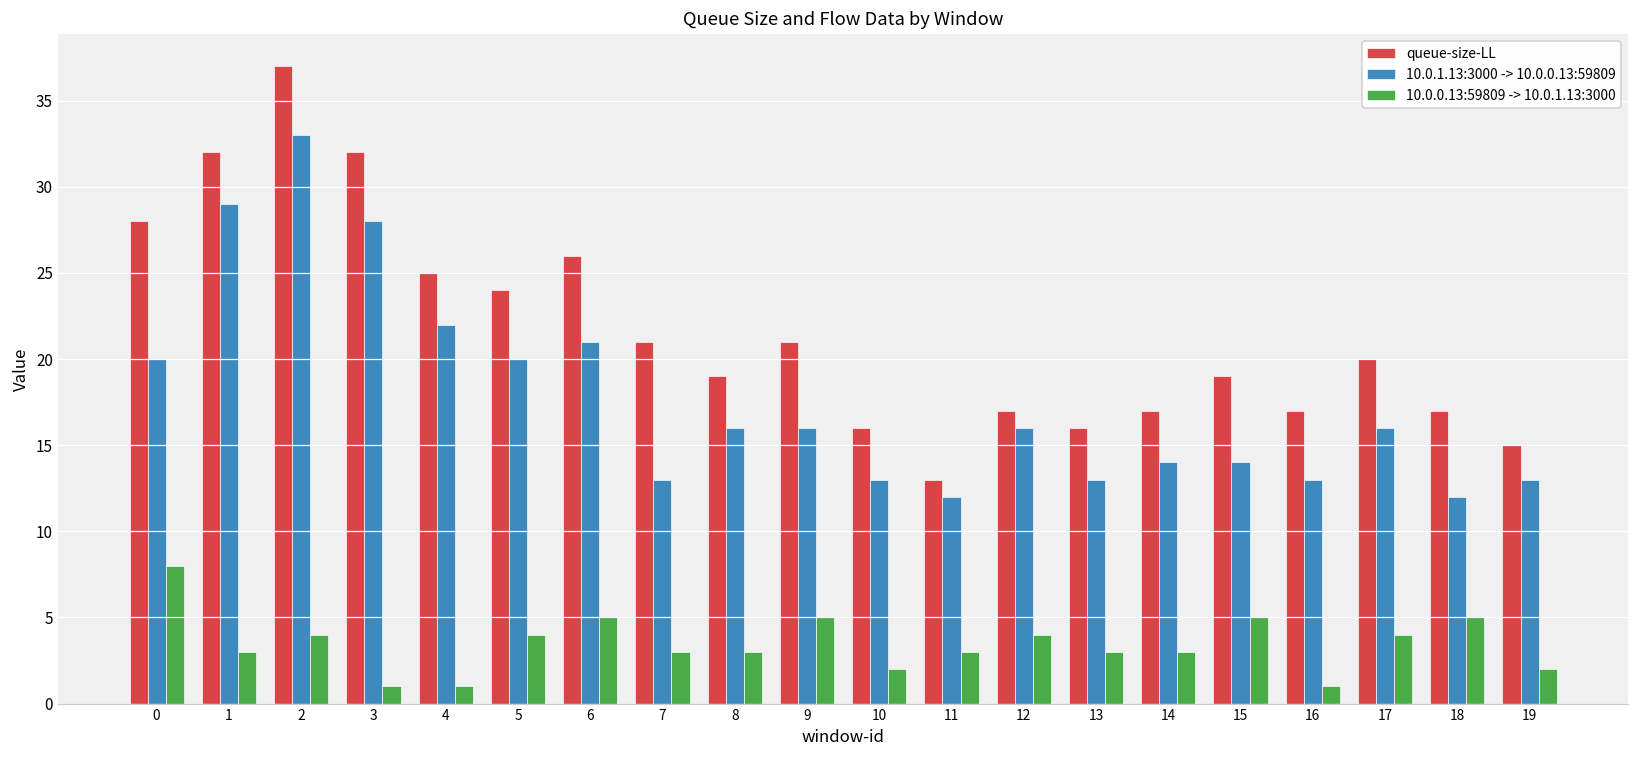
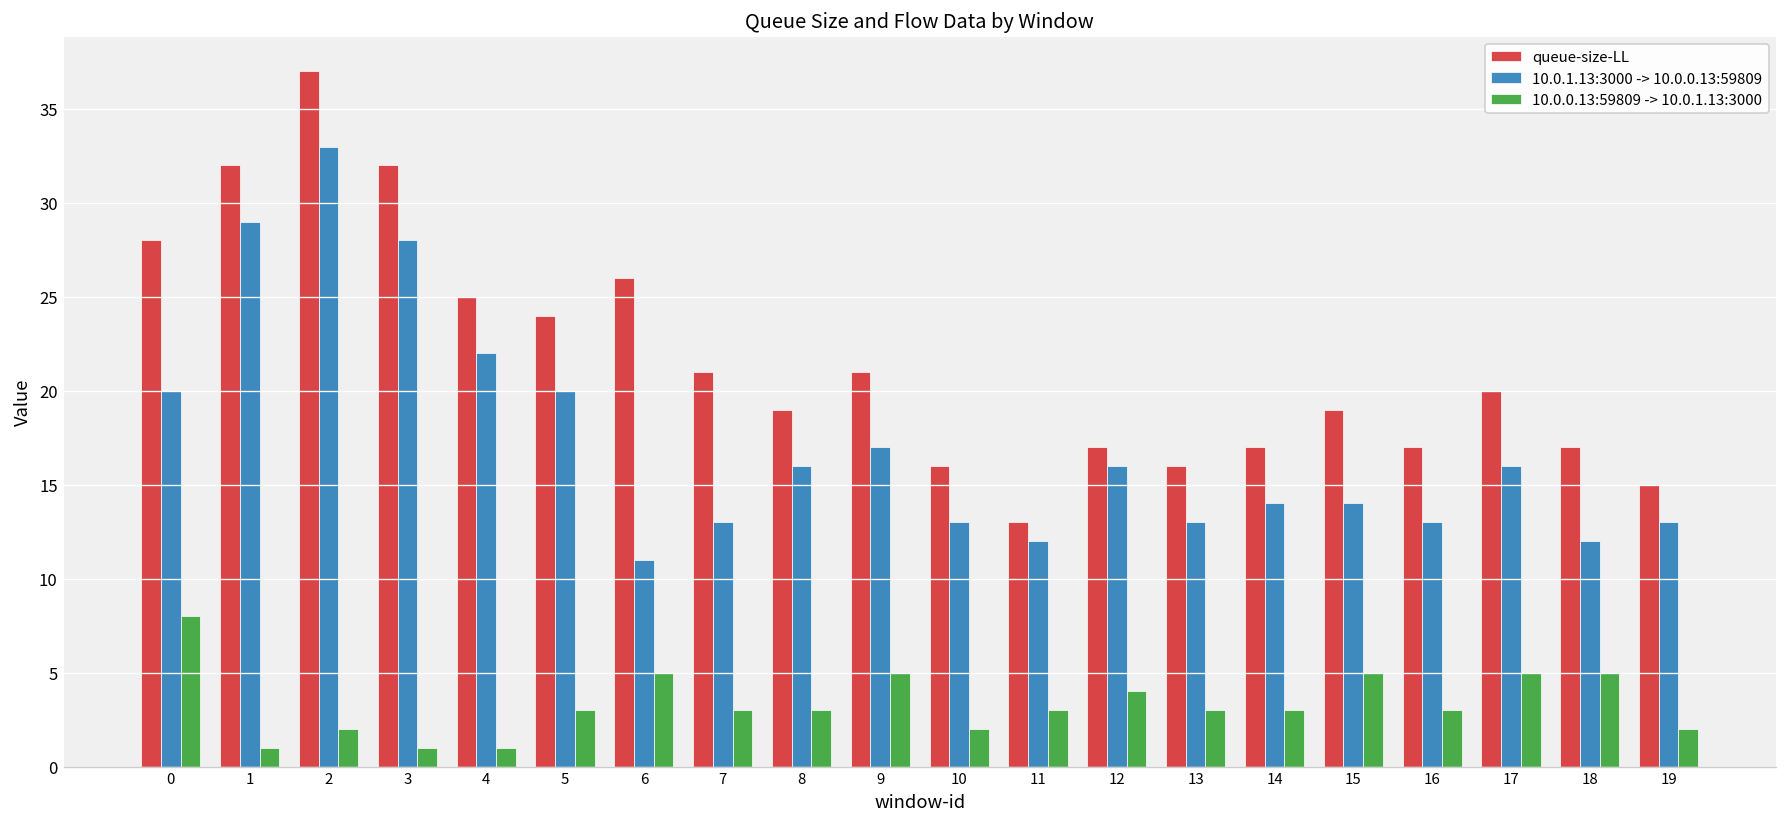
10.0.0.13:59809 -> 10.0.1.13:3000, 1: 3 -> 1
10.0.0.13:59809 -> 10.0.1.13:3000, 2: 4 -> 2
10.0.0.13:59809 -> 10.0.1.13:3000, 5: 4 -> 3
10.0.1.13:3000 -> 10.0.0.13:59809, 6: 21 -> 11
10.0.1.13:3000 -> 10.0.0.13:59809, 9: 16 -> 17
10.0.0.13:59809 -> 10.0.1.13:3000, 16: 1 -> 3
10.0.0.13:59809 -> 10.0.1.13:3000, 17: 4 -> 5
